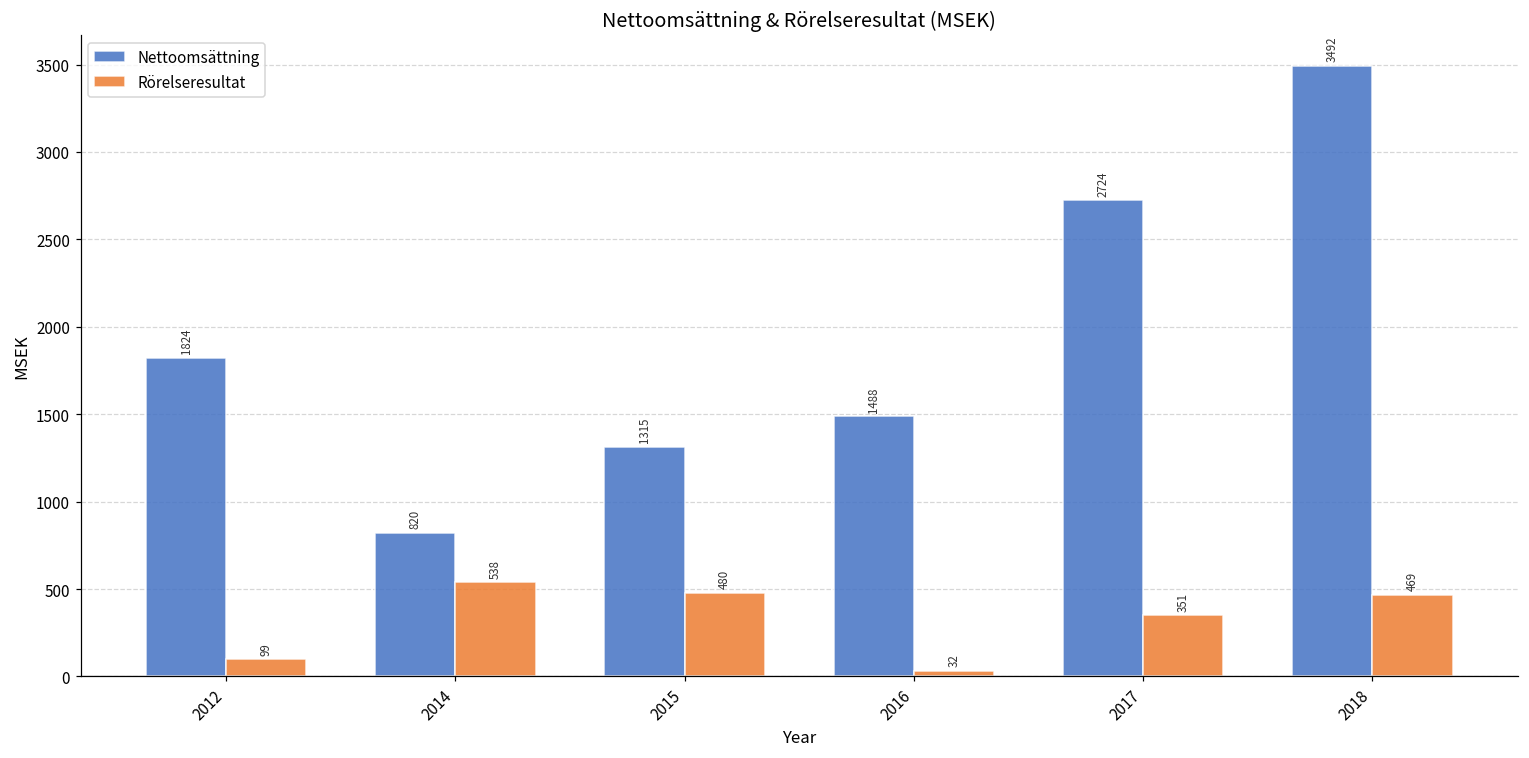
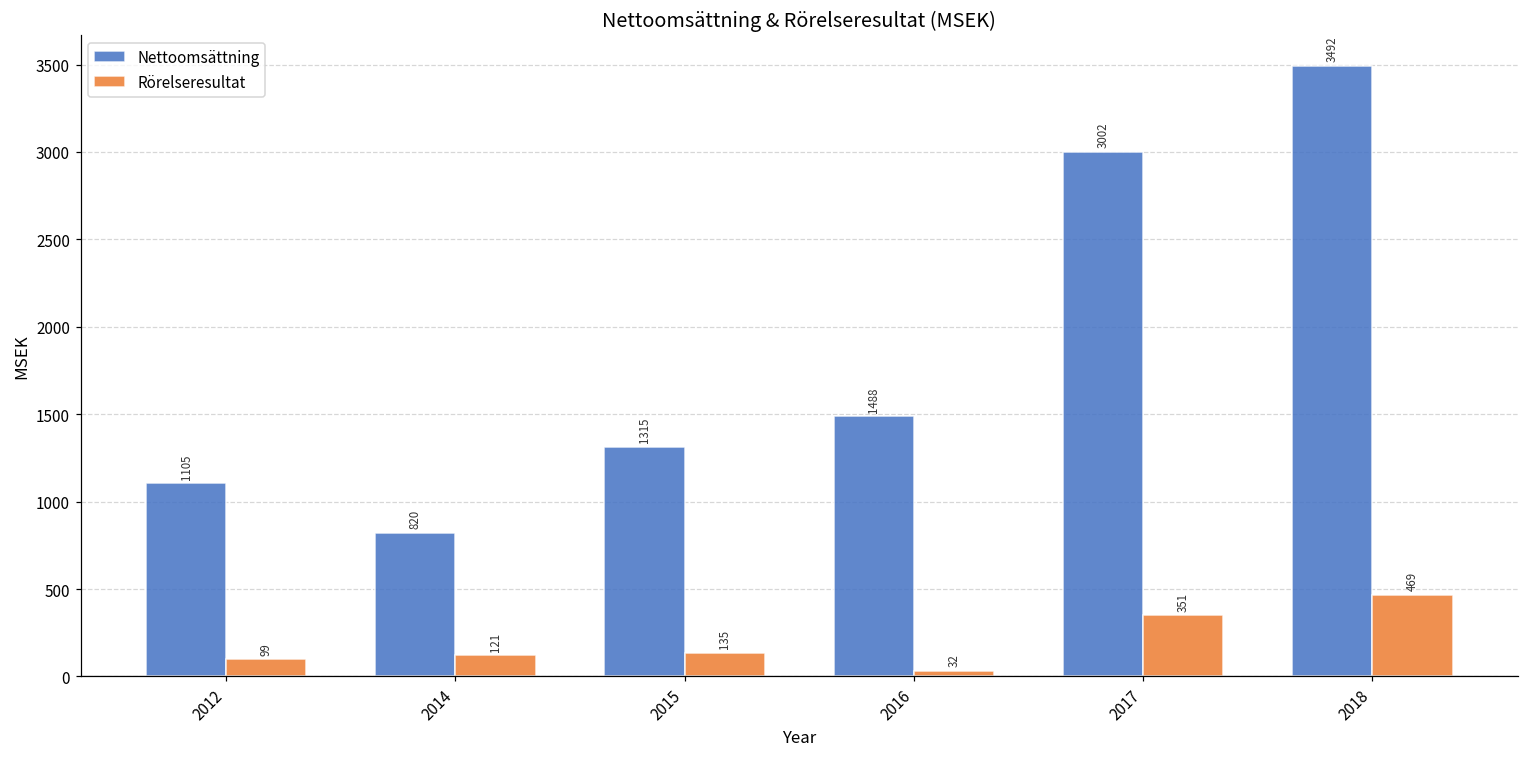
Nettoomsättning, 2012: 1824 -> 1105
Rörelseresultat, 2014: 538 -> 121
Rörelseresultat, 2015: 480 -> 135
Nettoomsättning, 2017: 2724 -> 3002
